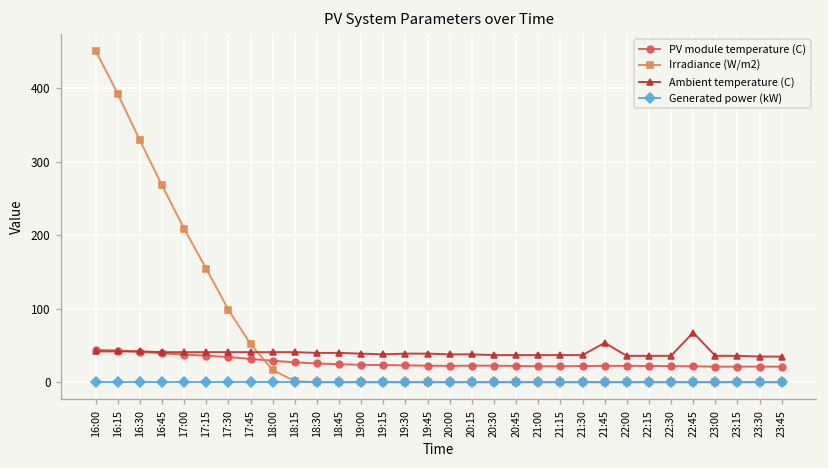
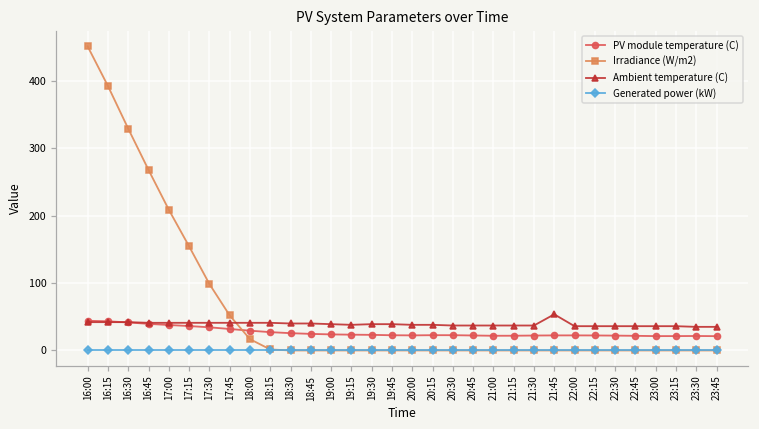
Ambient temperature (C), 22:45: 70 -> 40
